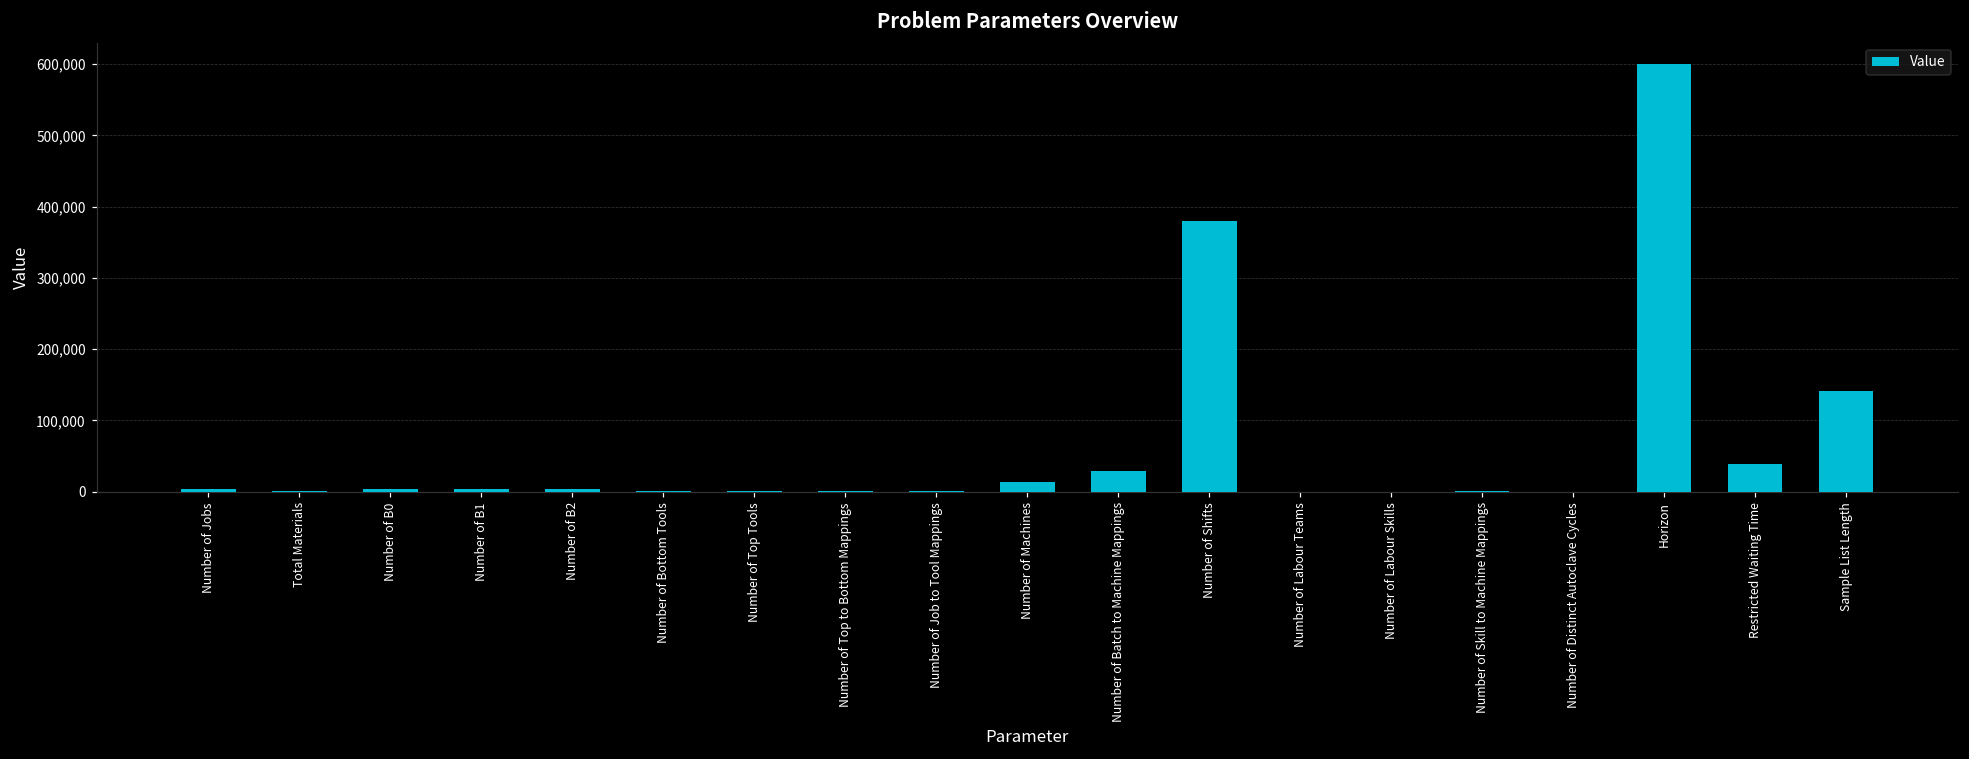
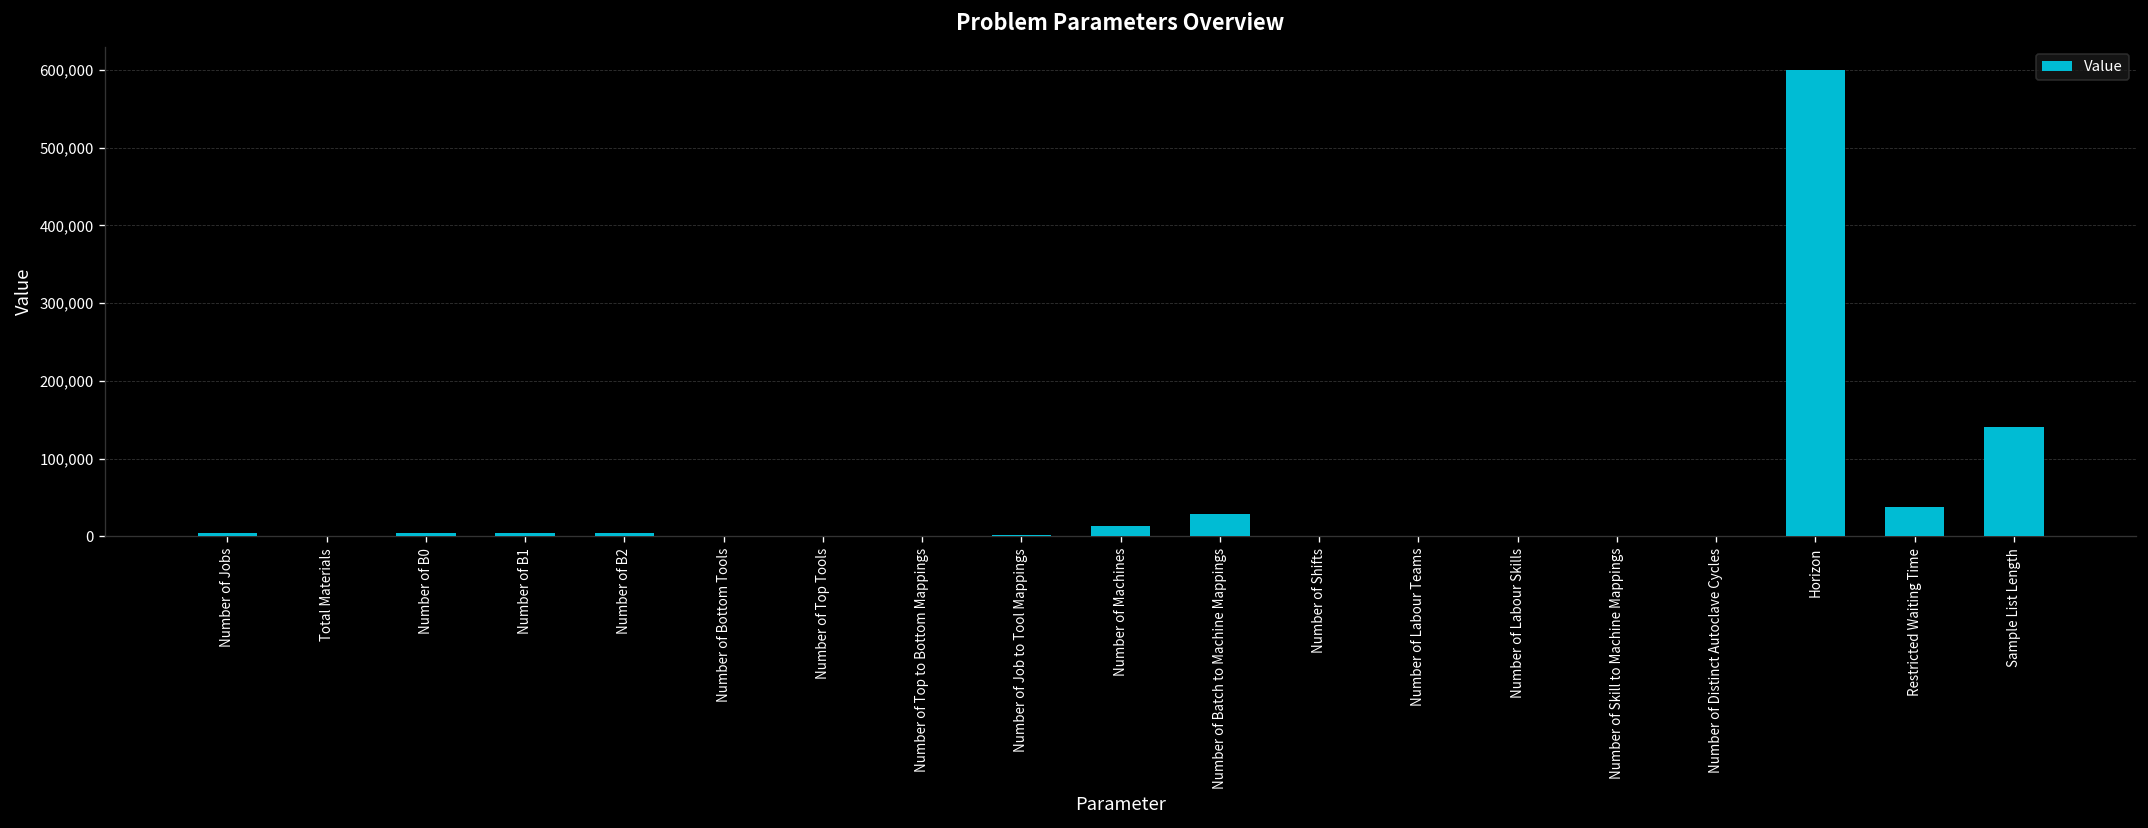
Number of Shifts: 380,000 -> 0
